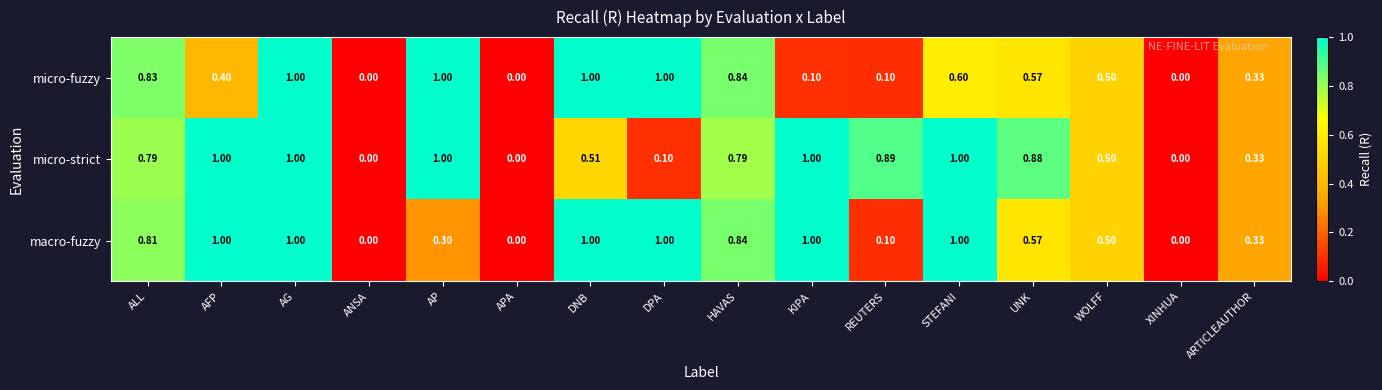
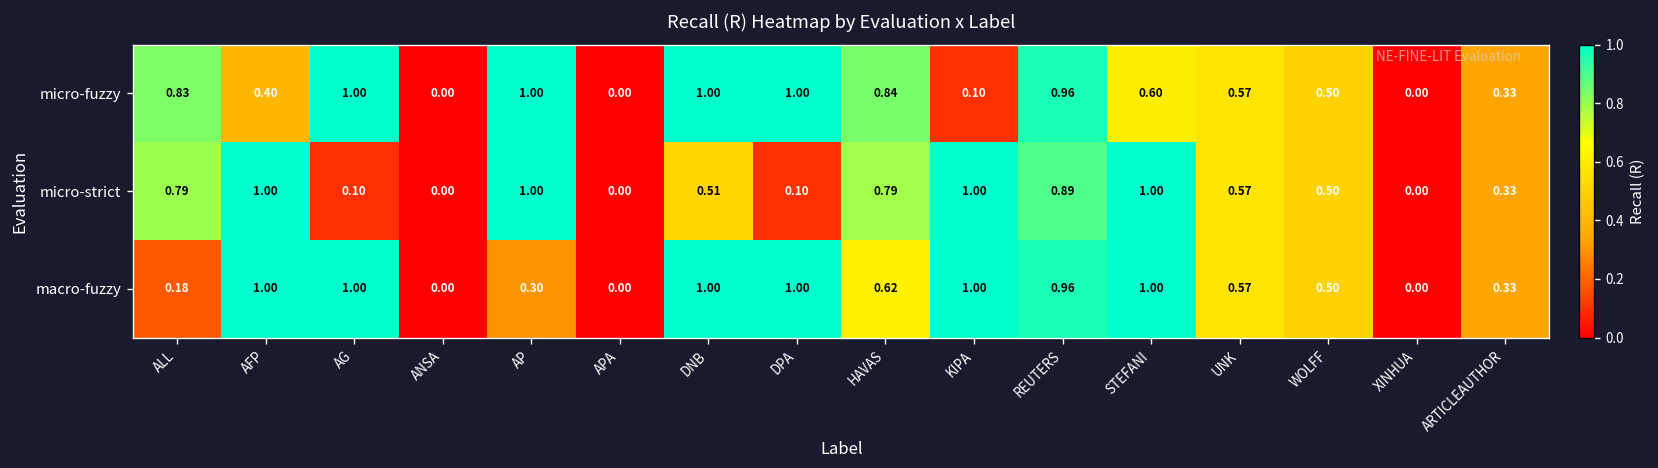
micro-fuzzy, REUTERS: 0.10 -> 0.96
micro-strict, AG: 1.00 -> 0.10
micro-strict, UNK: 0.88 -> 0.57
macro-fuzzy, ALL: 0.81 -> 0.18
macro-fuzzy, HAVAS: 0.84 -> 0.62
macro-fuzzy, REUTERS: 0.10 -> 0.96
